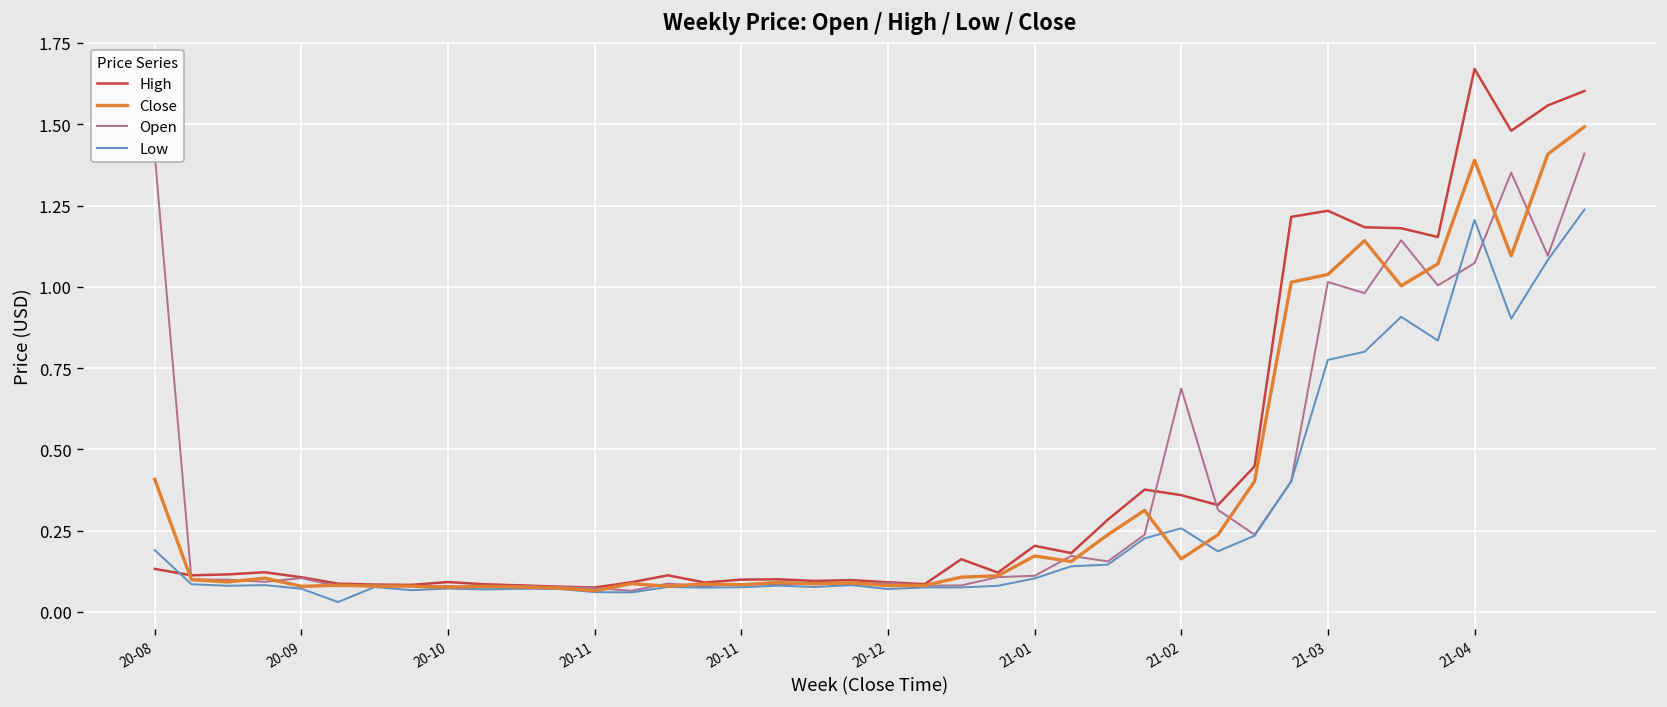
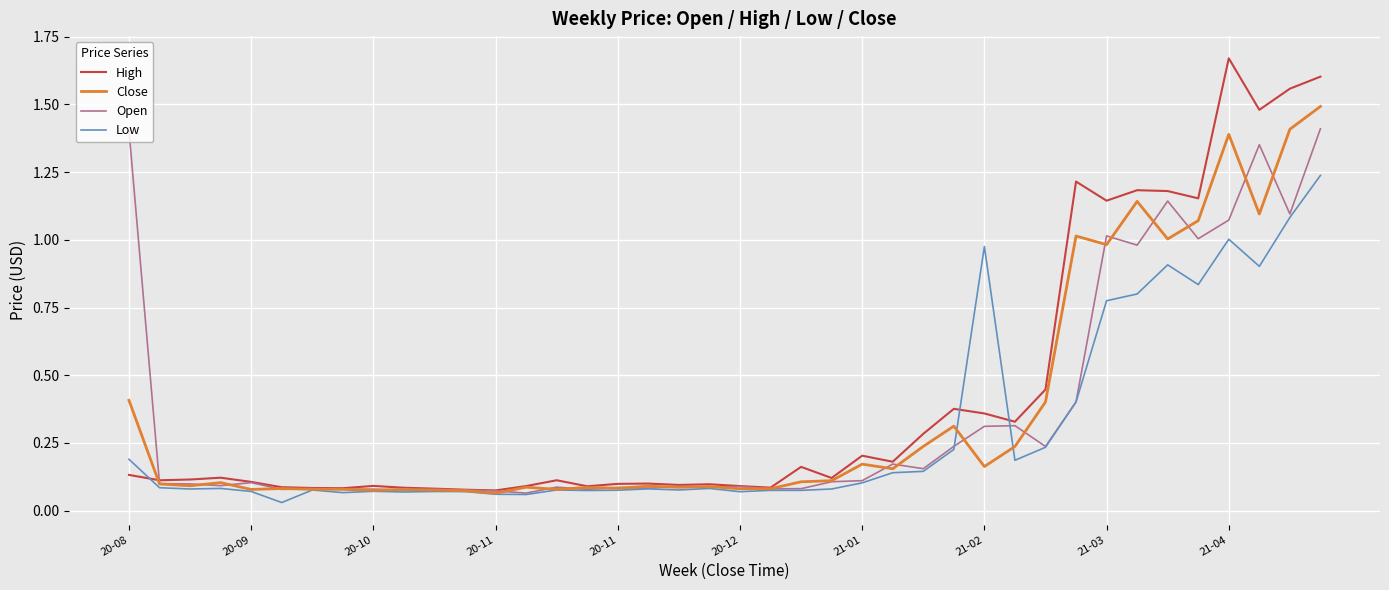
Open, 21-02: 0.69 -> 0.31
Low, 21-02: 0.26 -> 0.98
High, 21-03: 1.23 -> 1.14
Close, 21-03: 1.04 -> 0.98
Low, 21-04: 1.21 -> 1.00
